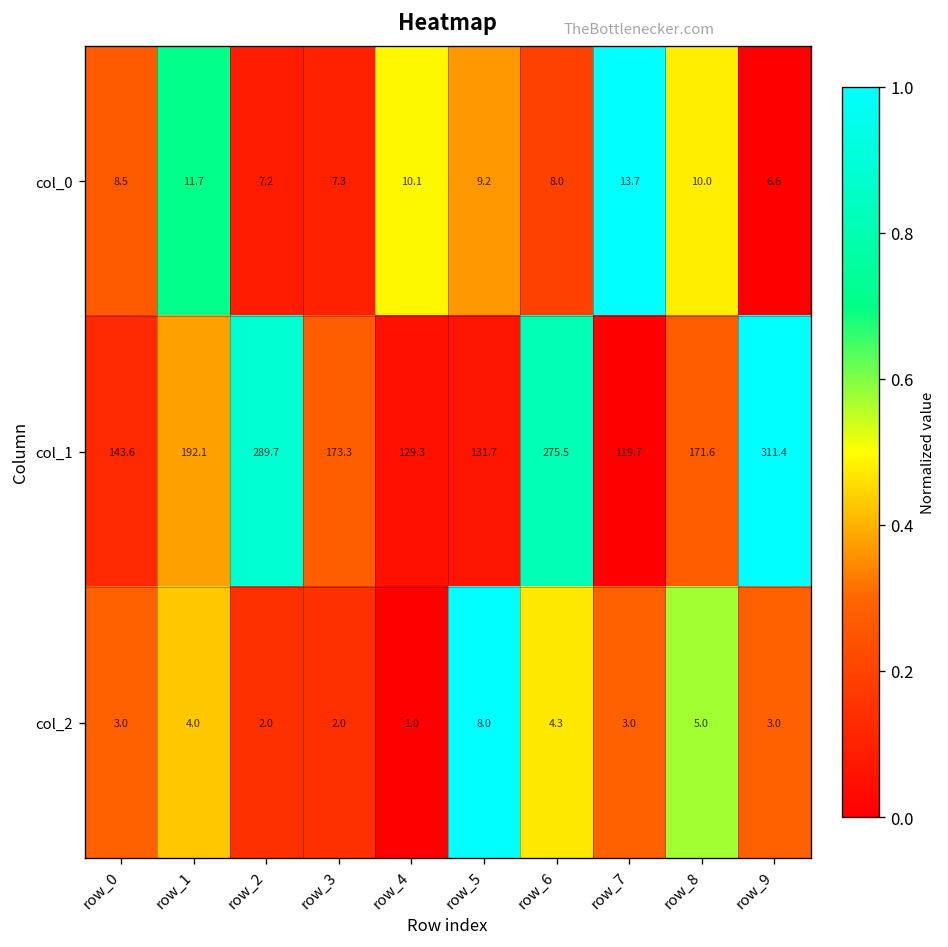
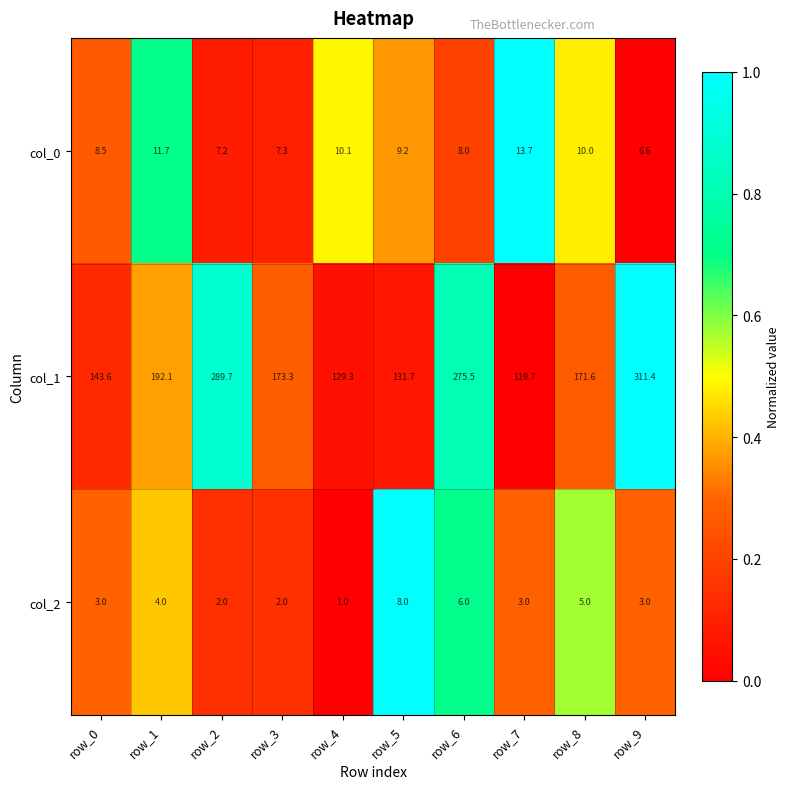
col_2, row_6: 4.3 -> 6.0
